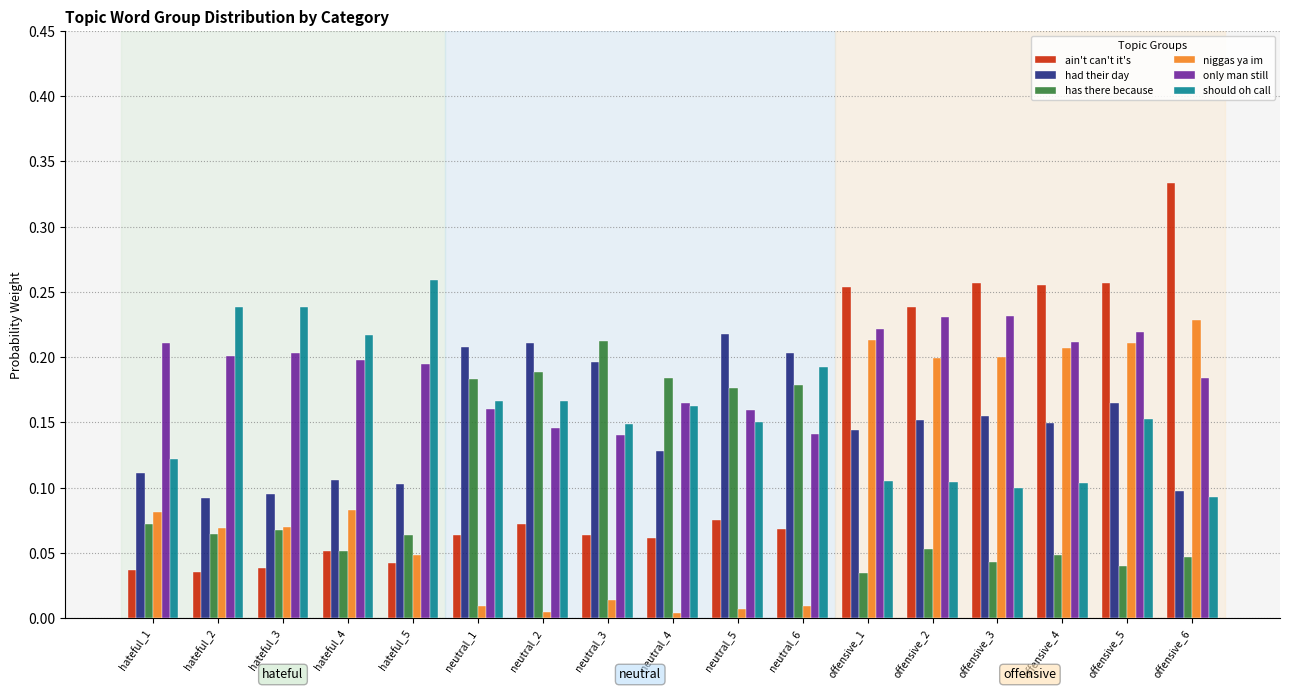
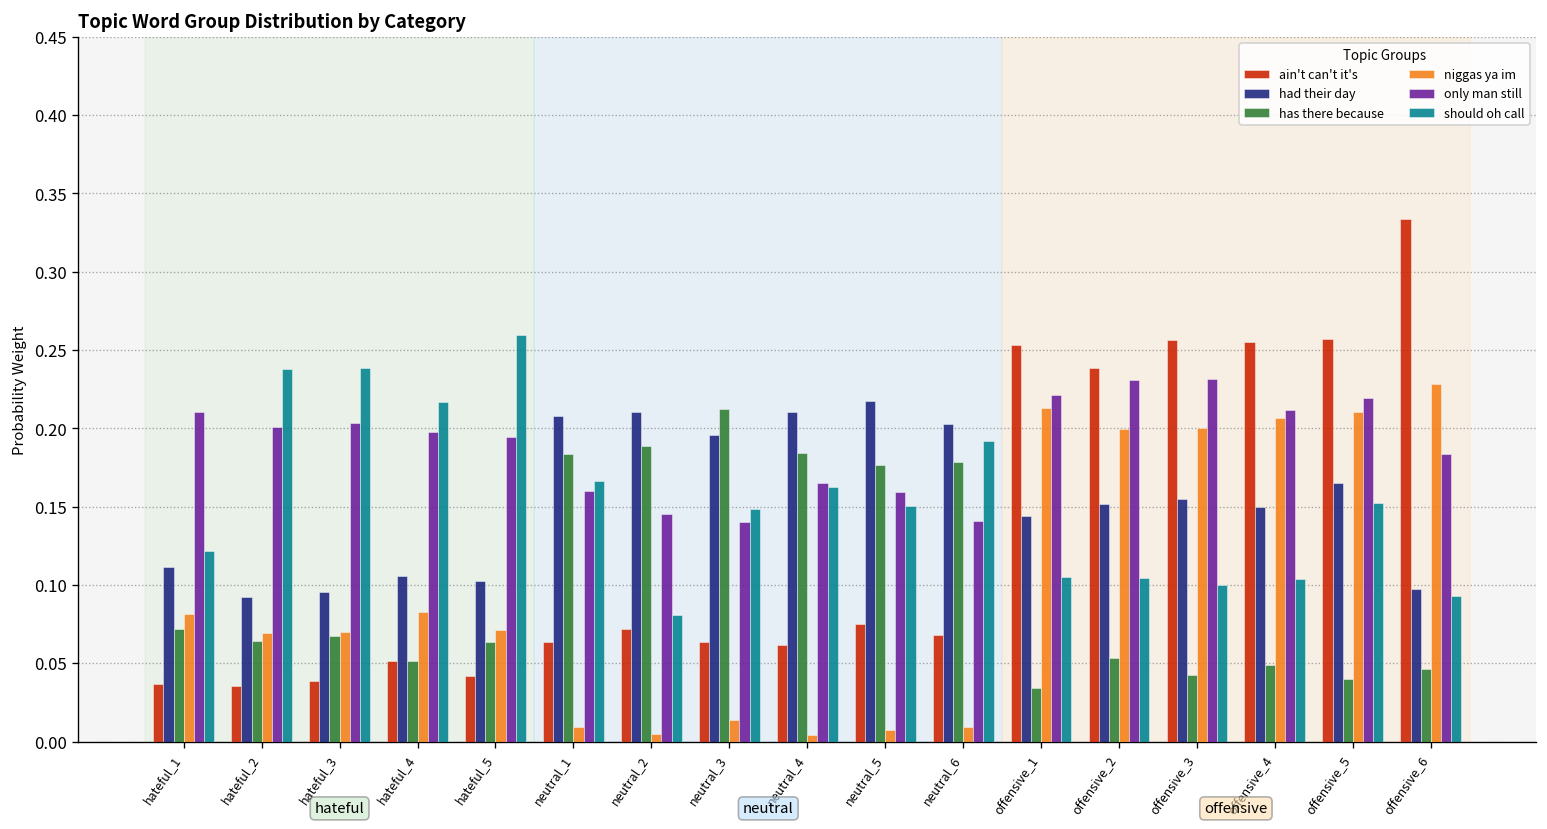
niggas ya im, hateful_5: 0.049 -> 0.071
should oh call, neutral_2: 0.167 -> 0.081
had their day, neutral_4: 0.128 -> 0.210
